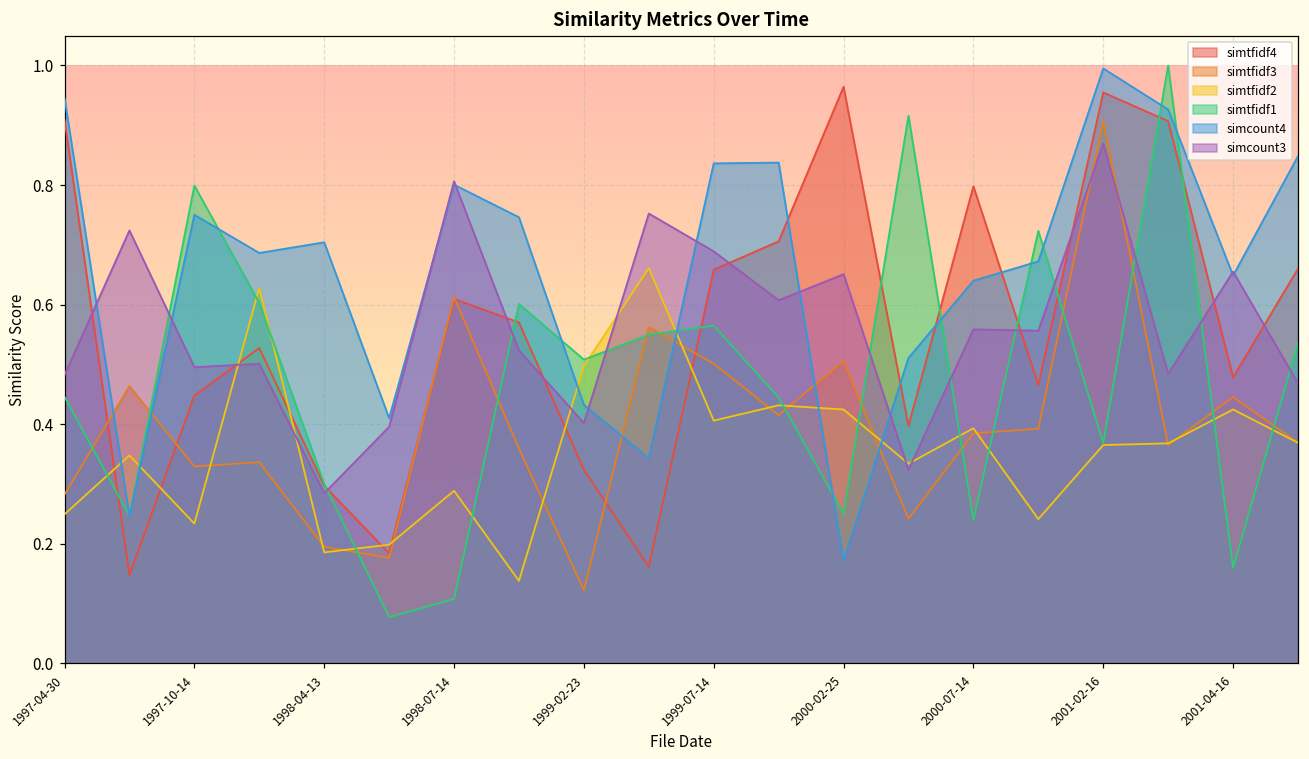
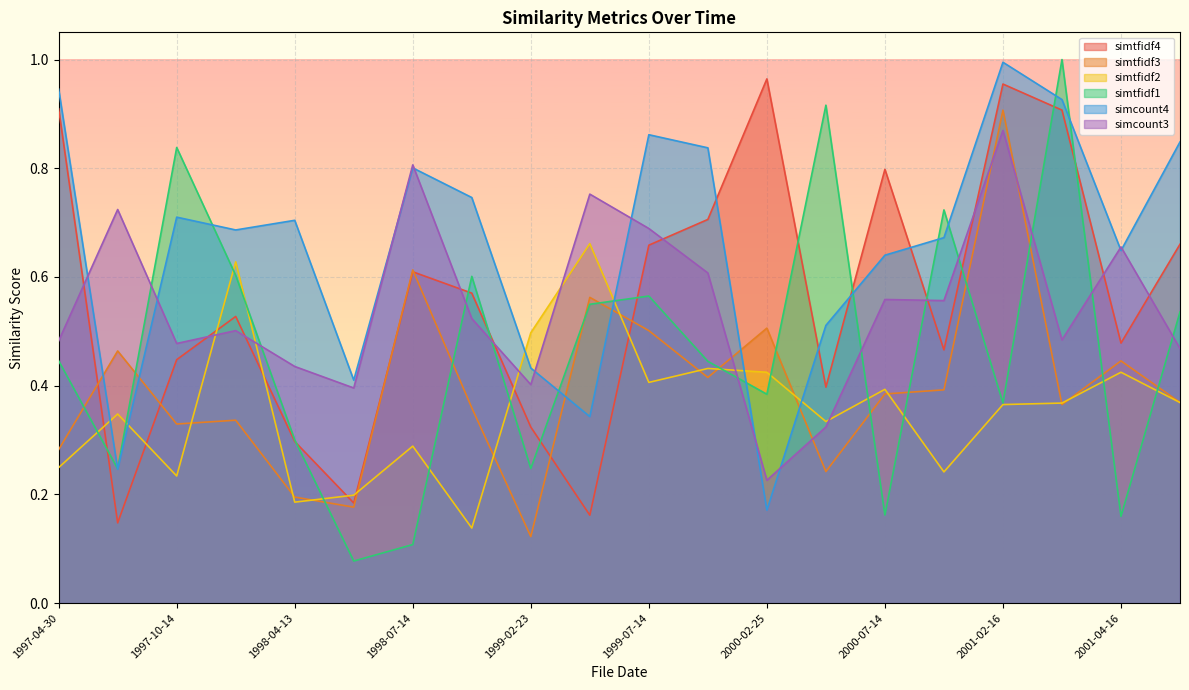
simtfidf1, 1997-10-14: 0.80 -> 0.84
simcount4, 1997-10-14: 0.75 -> 0.71
simcount3, 1997-10-14: 0.50 -> 0.48
simcount3, 1998-04-13: 0.28 -> 0.44
simtfidf1, 1999-02-23: 0.51 -> 0.25
simcount4, 1999-07-14: 0.84 -> 0.86
simtfidf1, 2000-02-25: 0.25 -> 0.38
simcount3, 2000-02-25: 0.65 -> 0.23
simtfidf1, 2000-07-14: 0.24 -> 0.16
